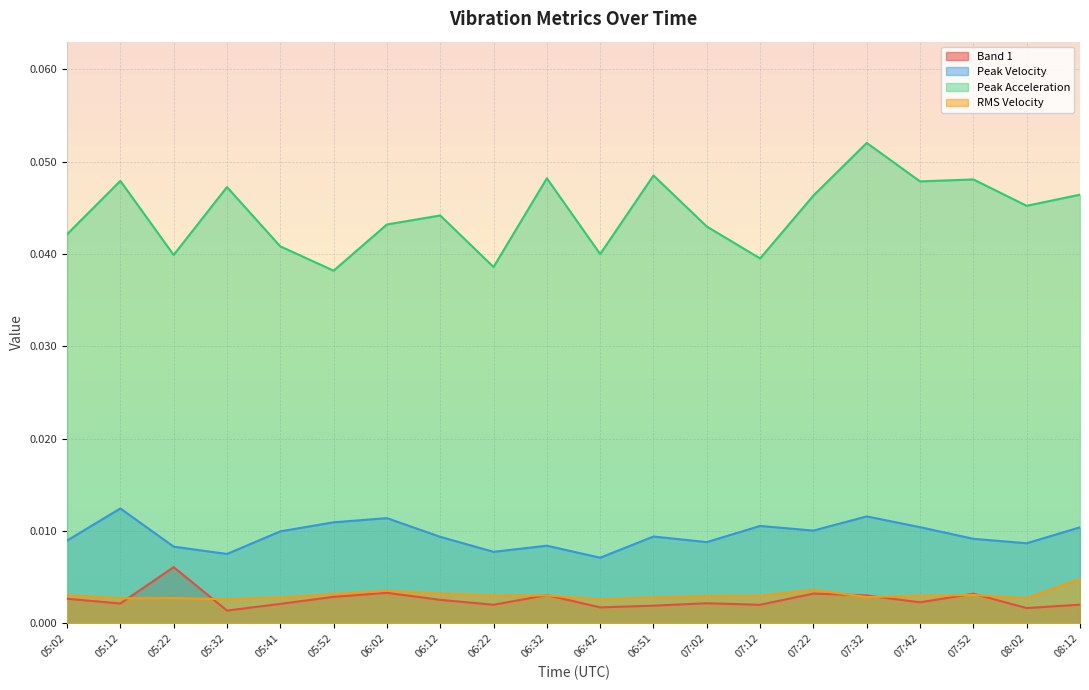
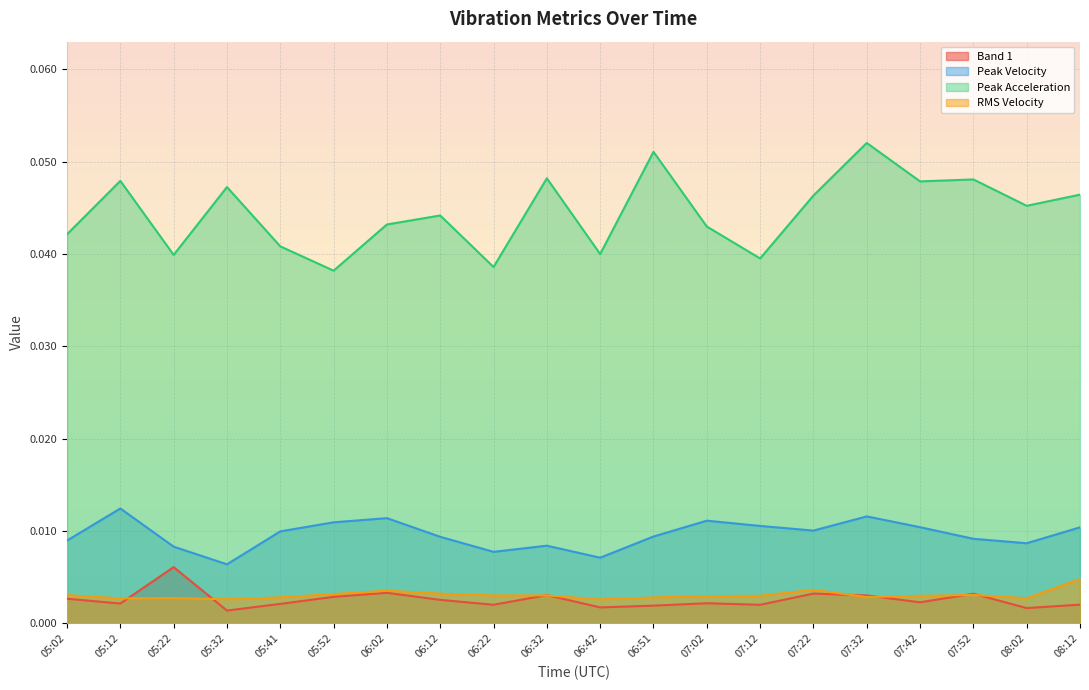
Peak Velocity, 05:32: 0.008 -> 0.006
Peak Acceleration, 06:51: 0.049 -> 0.051
Peak Velocity, 07:02: 0.009 -> 0.011
